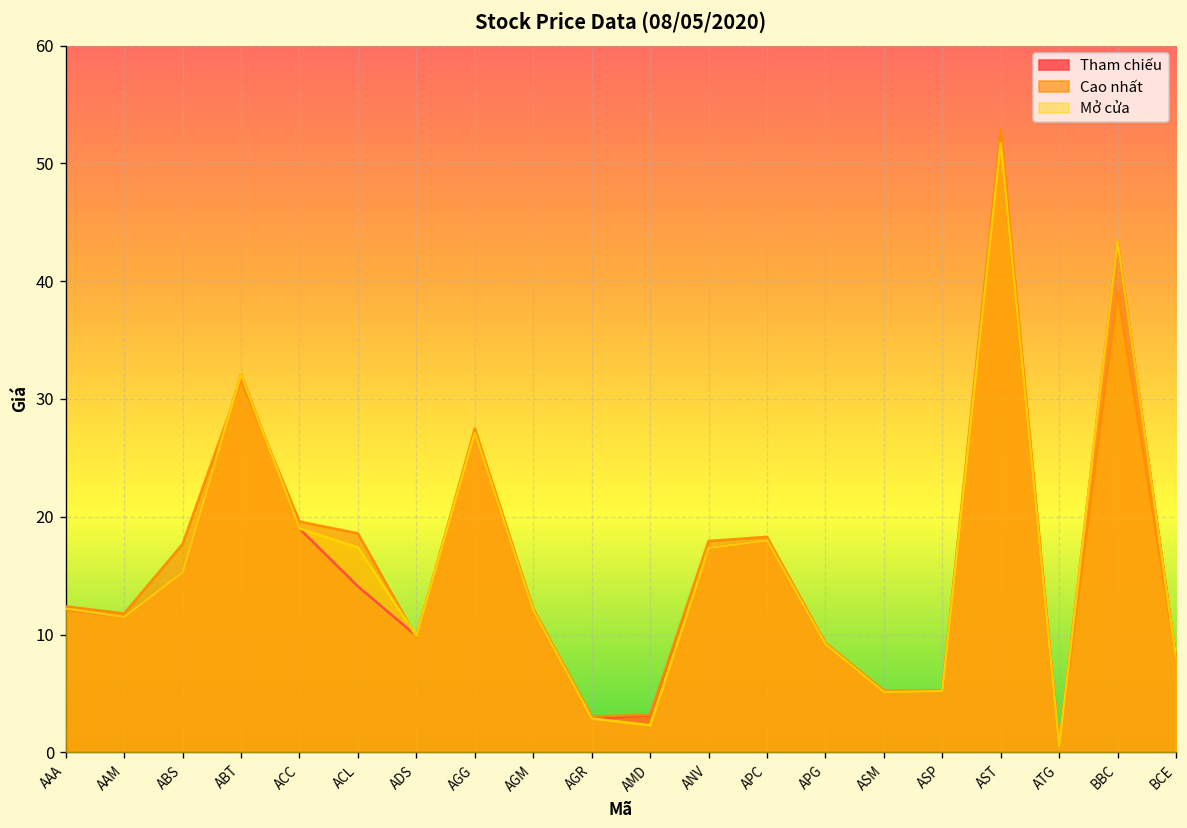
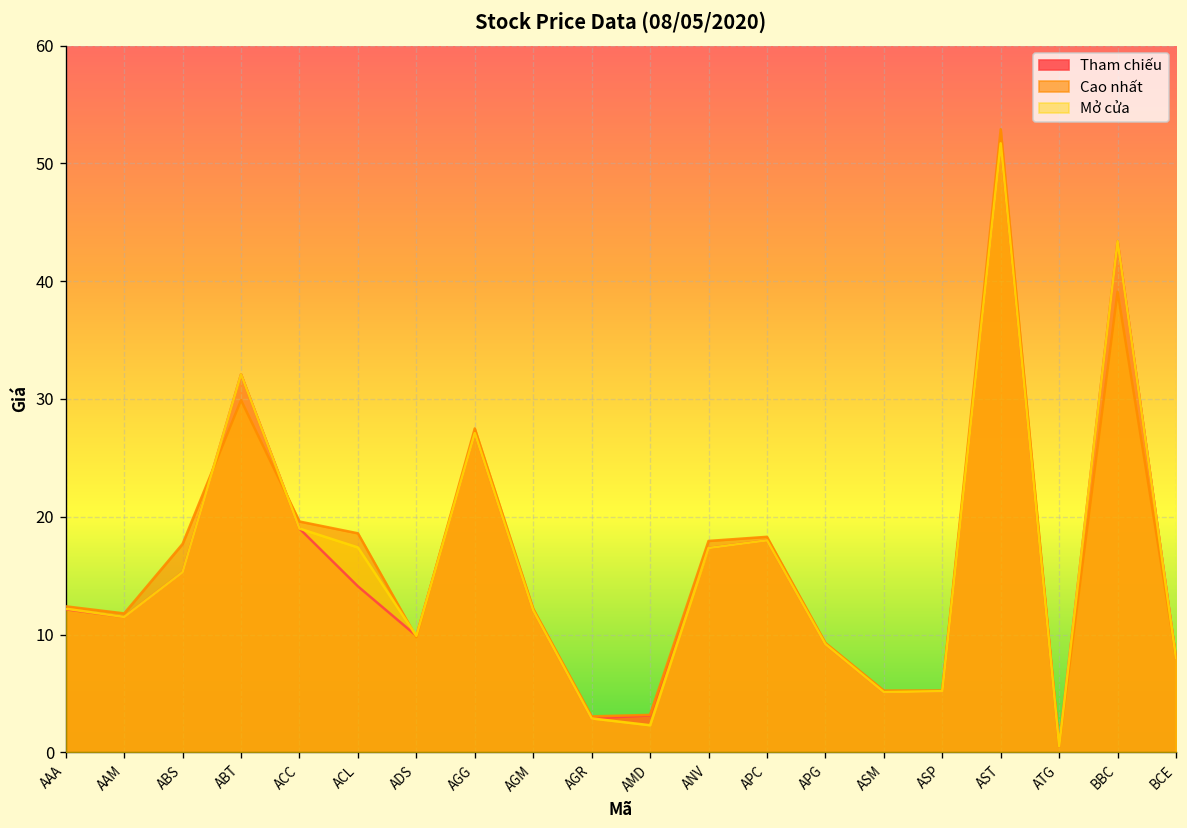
Cao nhất, ABT: 32 -> 30
